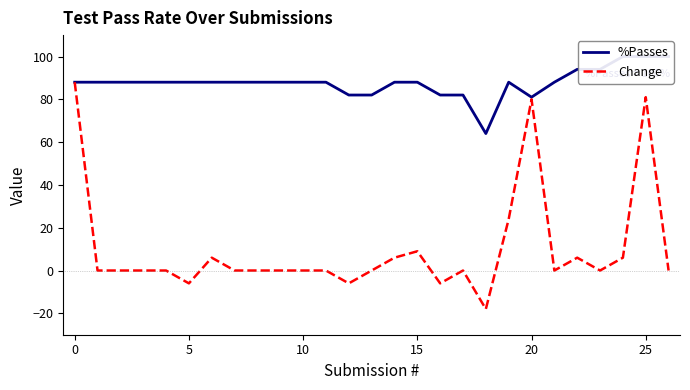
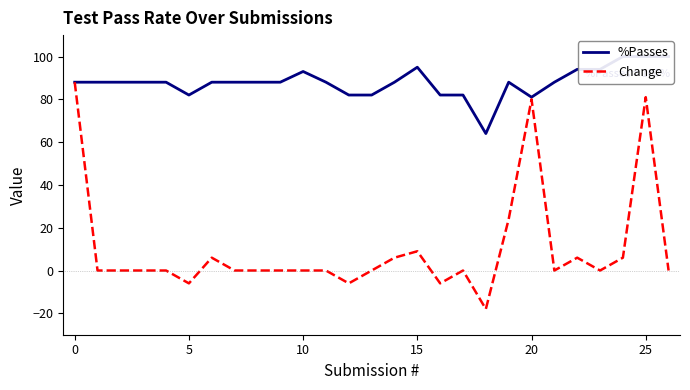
%Passes, 5: 88 -> 82
%Passes, 10: 88 -> 93
%Passes, 15: 88 -> 95
